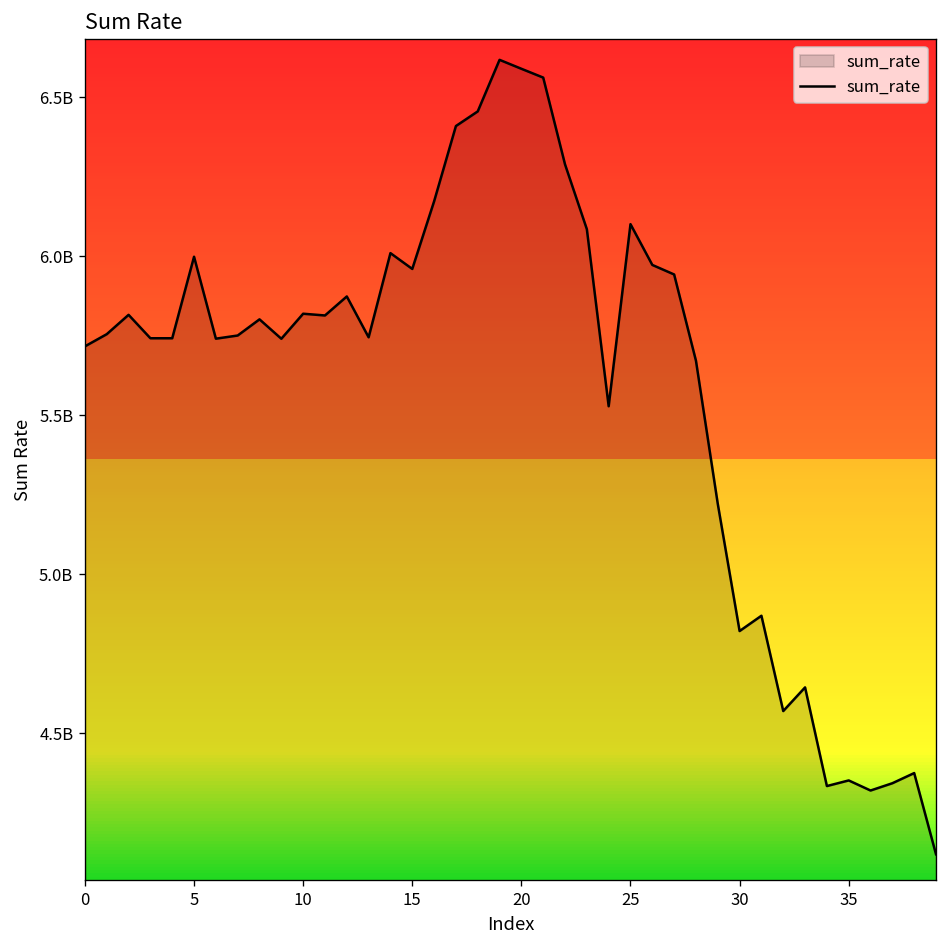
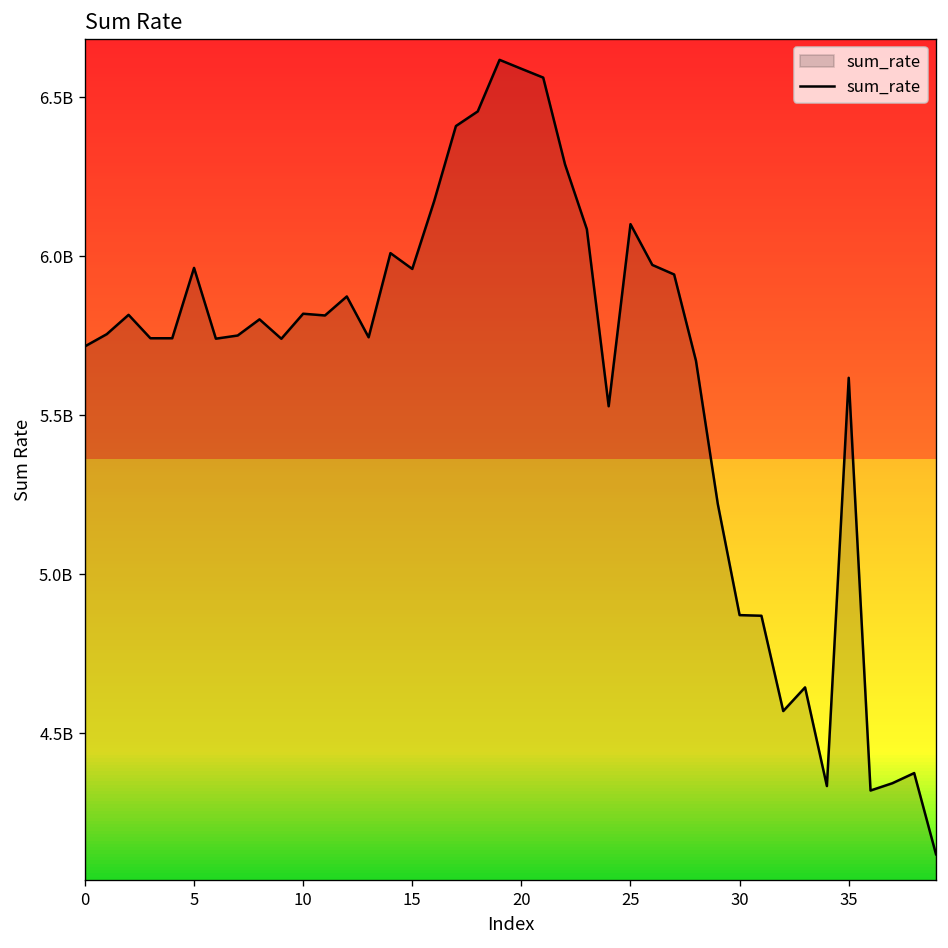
5: 6000000000 -> 5960000000
30: 4820000000 -> 4870000000
35: 4350000000 -> 5620000000
